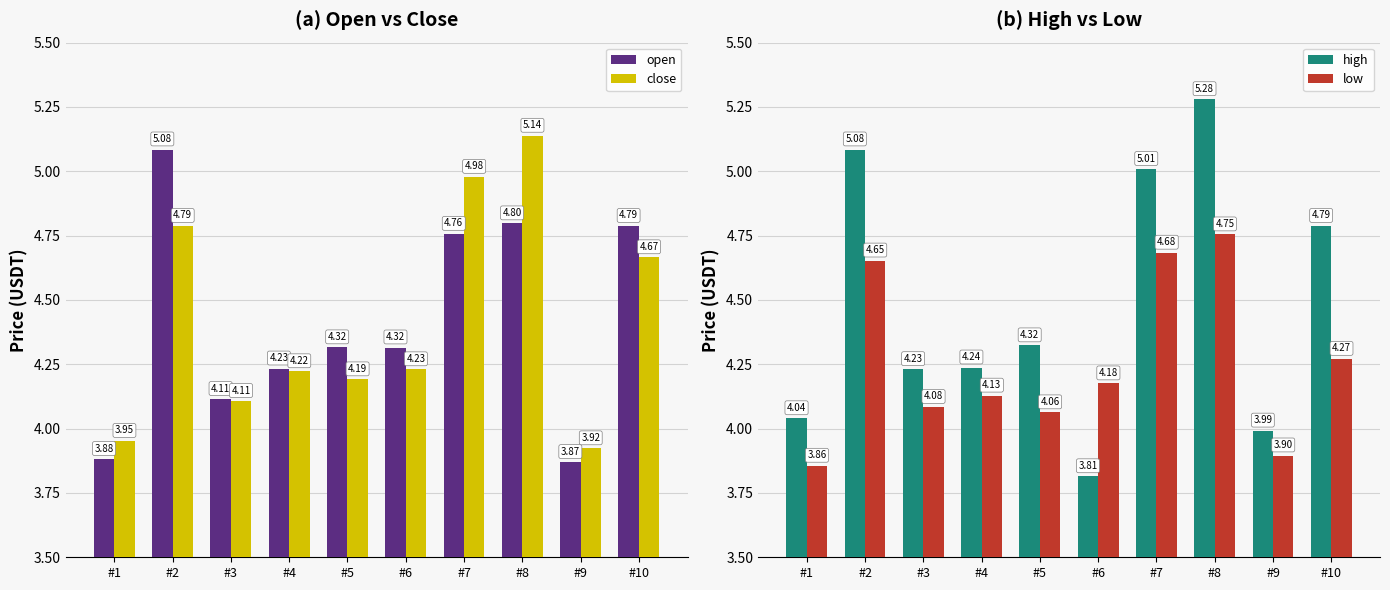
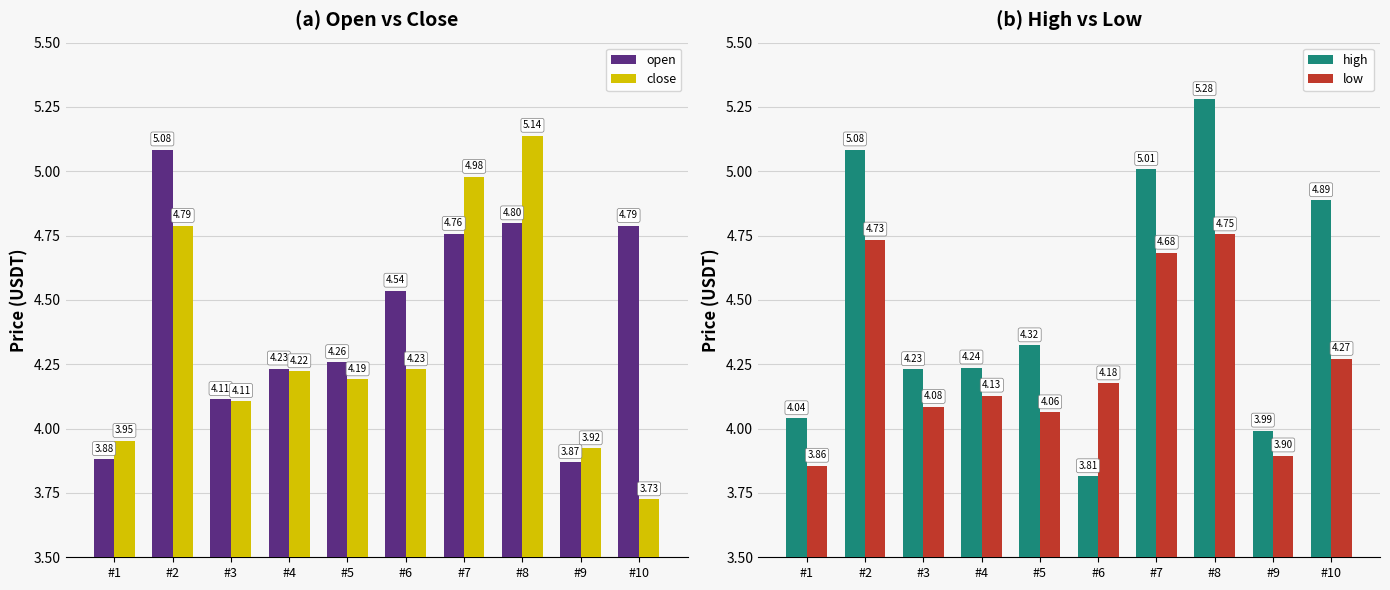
(a) Open vs Close, open, #5: 4.32 -> 4.26
(a) Open vs Close, open, #6: 4.32 -> 4.54
(a) Open vs Close, close, #10: 4.67 -> 3.73
(b) High vs Low, low, #2: 4.65 -> 4.73
(b) High vs Low, high, #10: 4.79 -> 4.89
